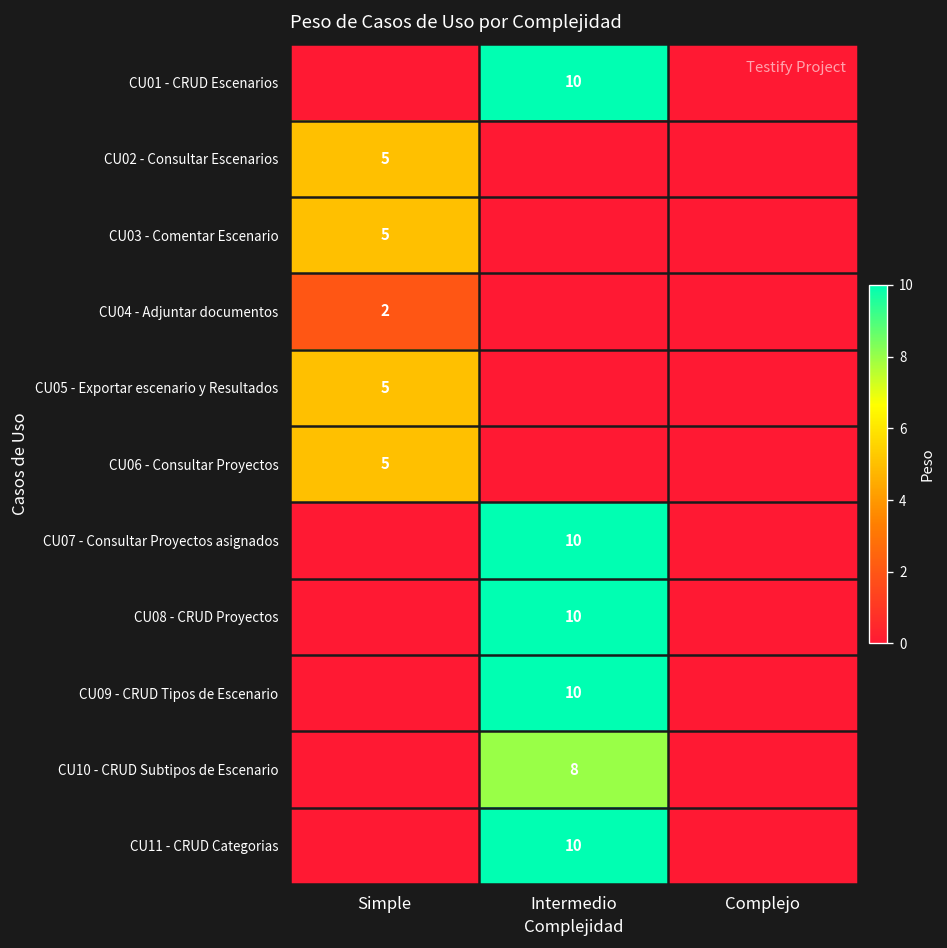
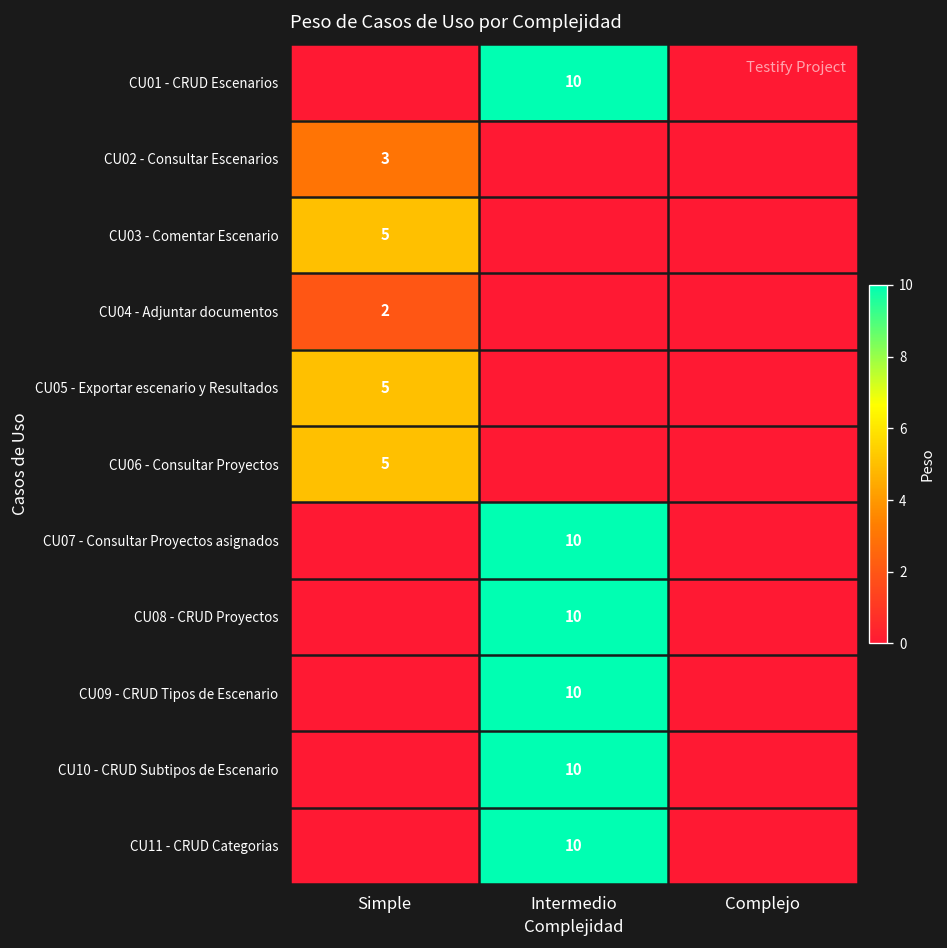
CU02 - Consultar Escenarios, Simple: 5 -> 3
CU10 - CRUD Subtipos de Escenario, Intermedio: 8 -> 10
